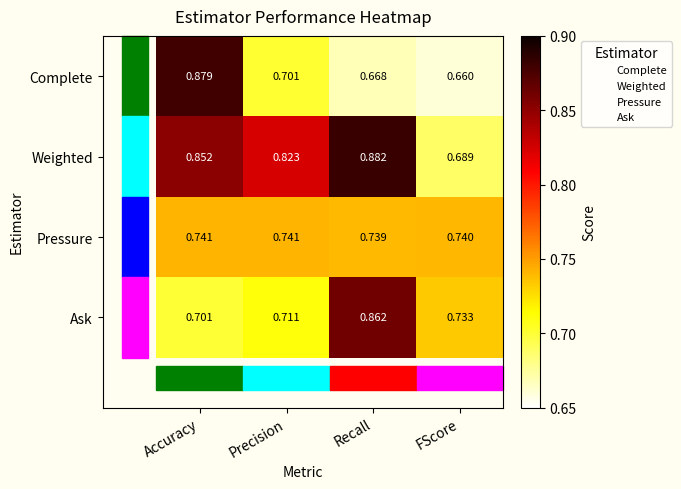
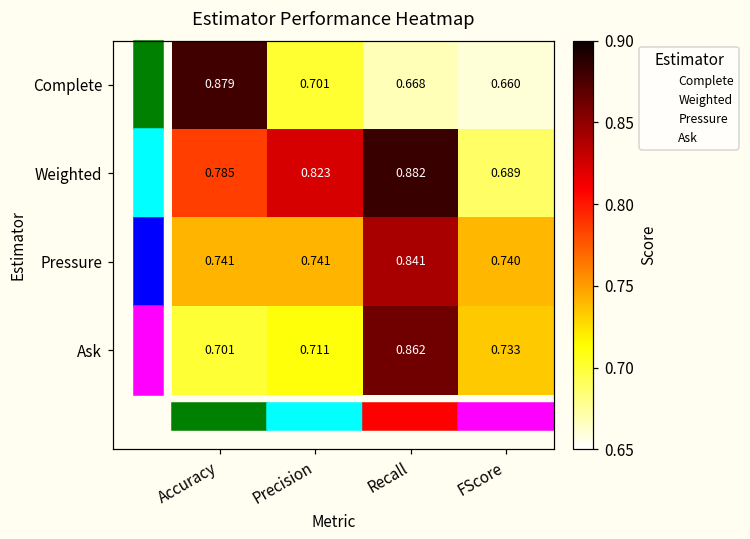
Weighted, Accuracy: 0.852 -> 0.785
Pressure, Recall: 0.739 -> 0.841
